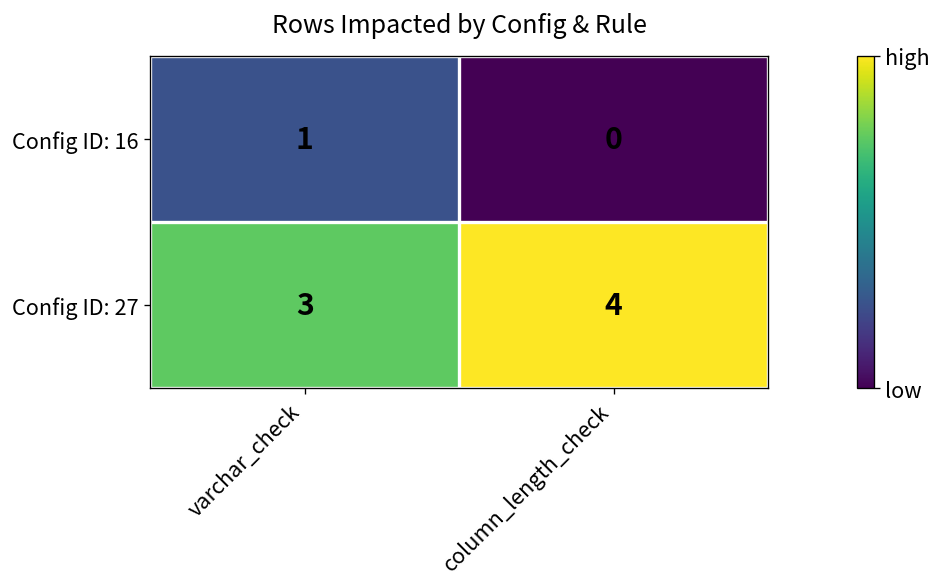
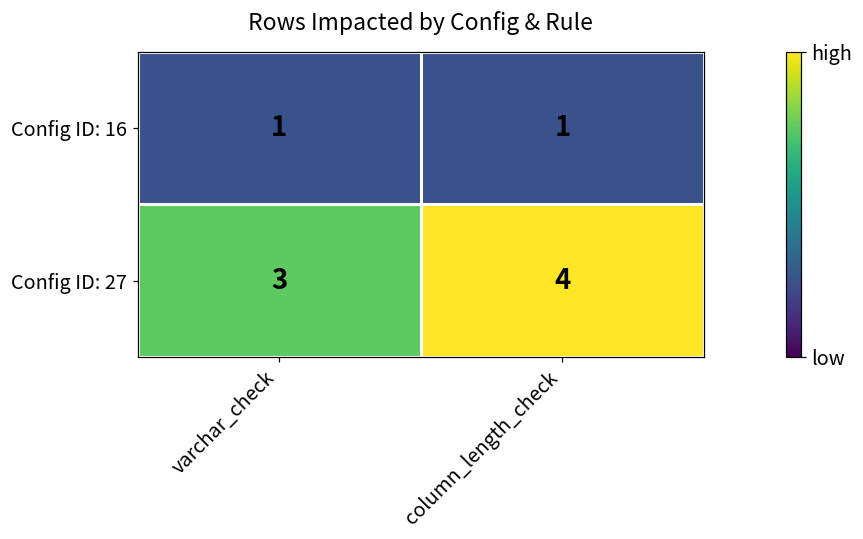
Config ID: 16, column_length_check: 0 -> 1
